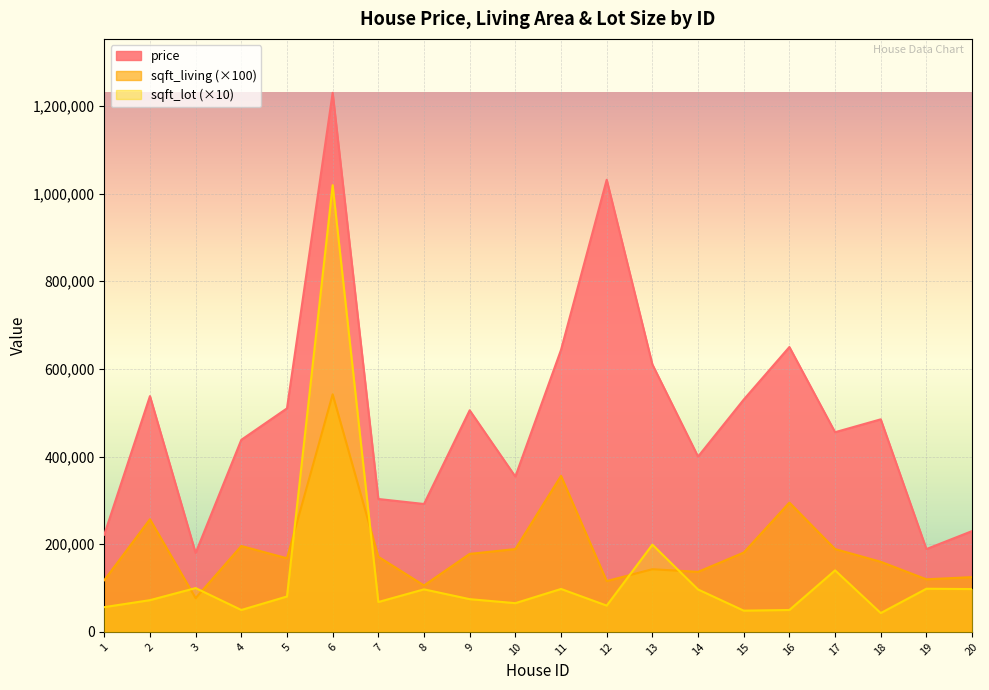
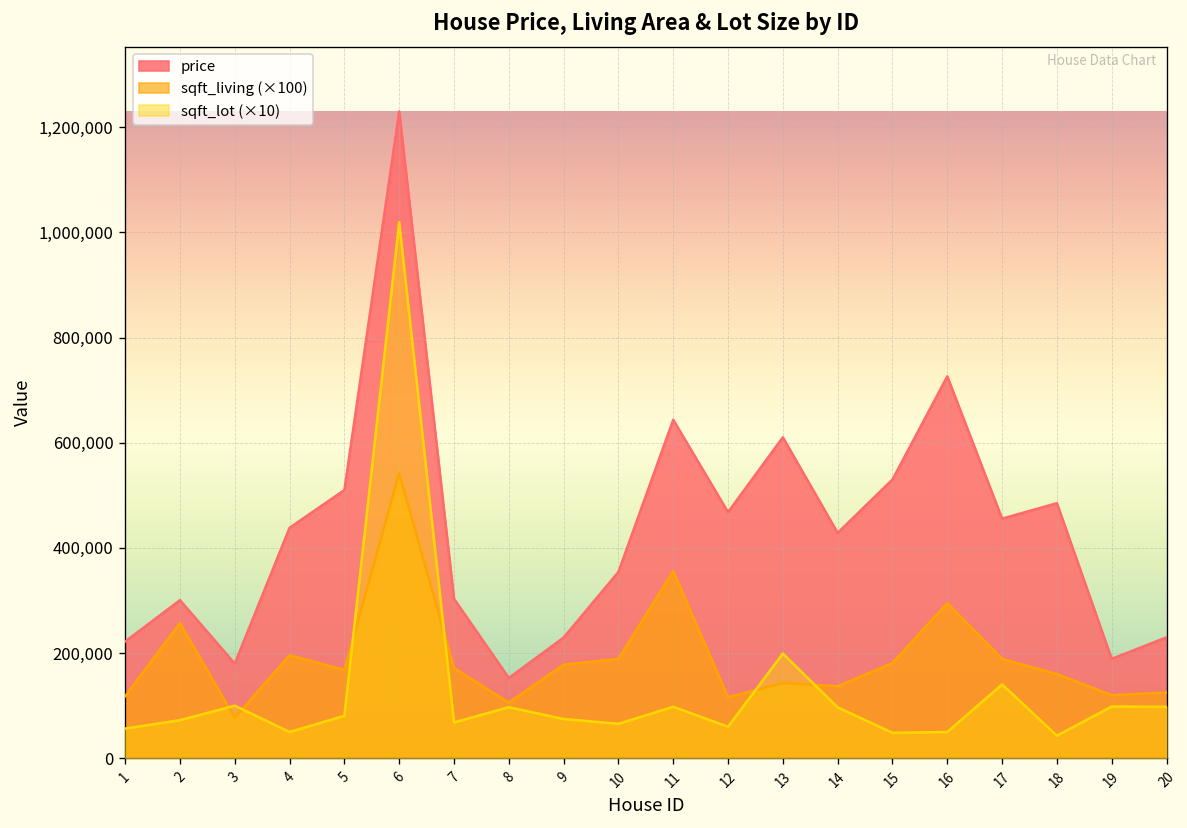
price, 2: 540,000 -> 300,000
price, 8: 290,000 -> 150,000
price, 9: 510,000 -> 230,000
price, 12: 1,030,000 -> 470,000
price, 14: 400,000 -> 430,000
price, 16: 650,000 -> 730,000
